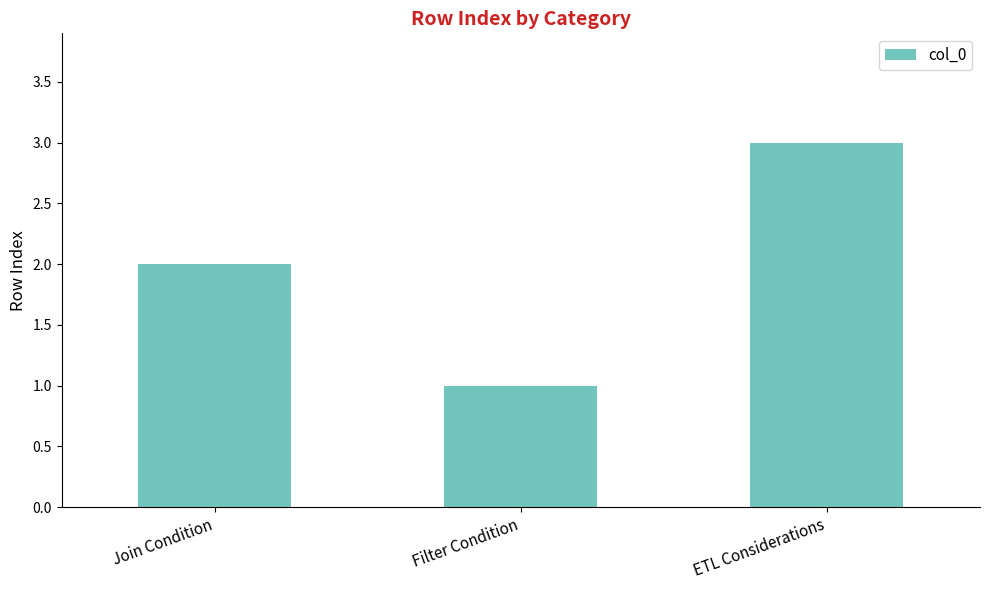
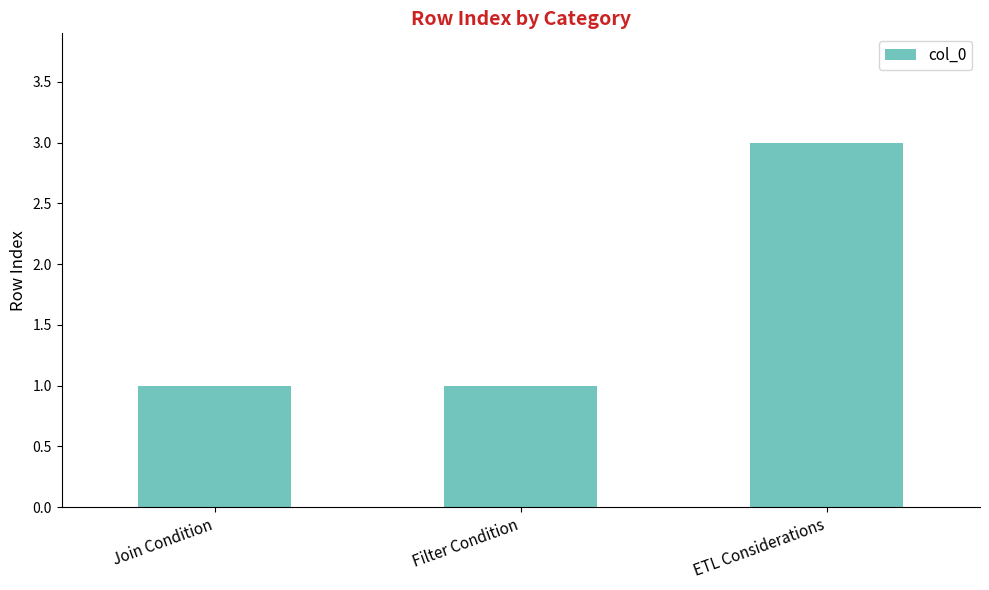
Join Condition: 2 -> 1
